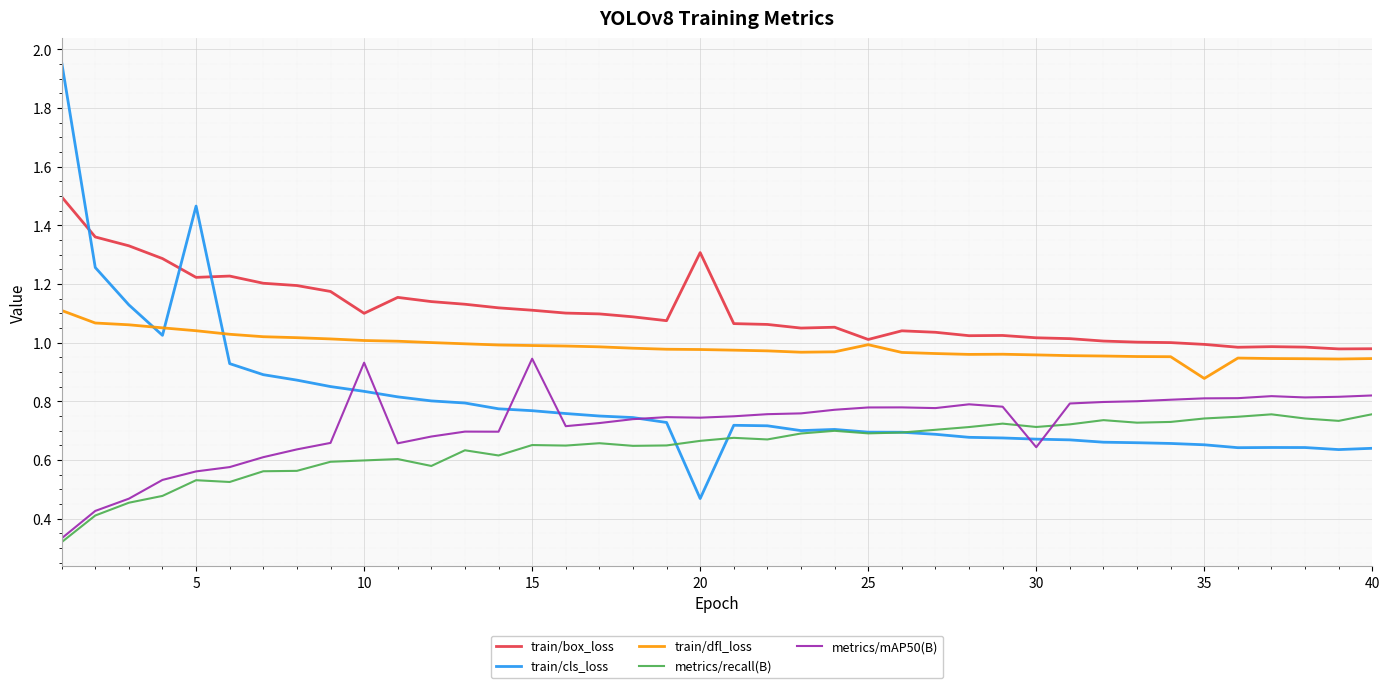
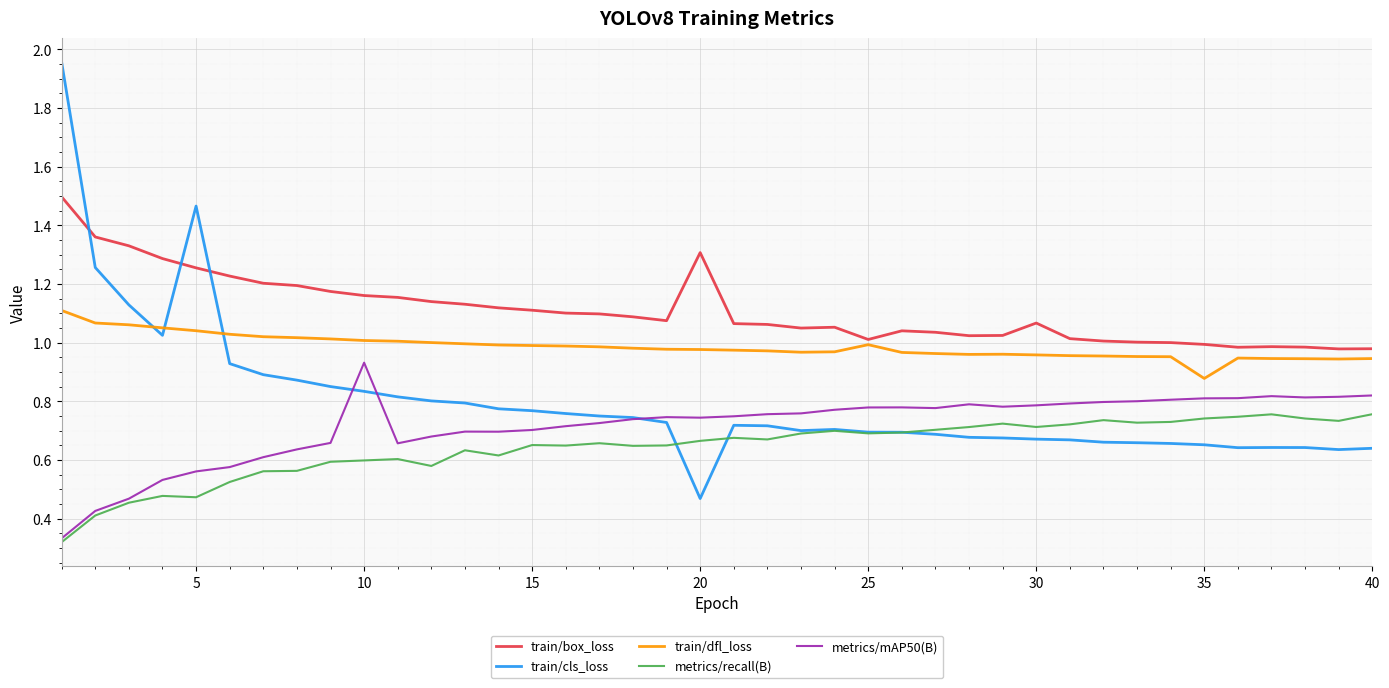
train/box_loss, 5: 1.22 -> 1.26
metrics/recall(B), 5: 0.53 -> 0.47
train/box_loss, 10: 1.10 -> 1.16
metrics/mAP50(B), 15: 0.95 -> 0.70
train/box_loss, 30: 1.02 -> 1.07
metrics/mAP50(B), 30: 0.64 -> 0.79
